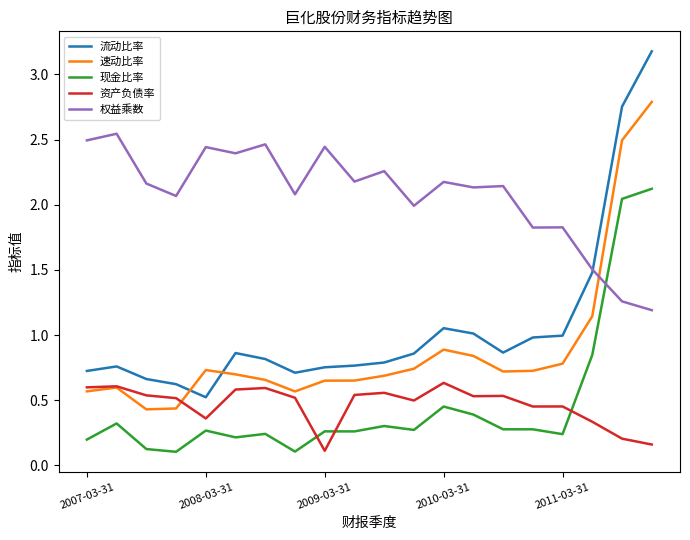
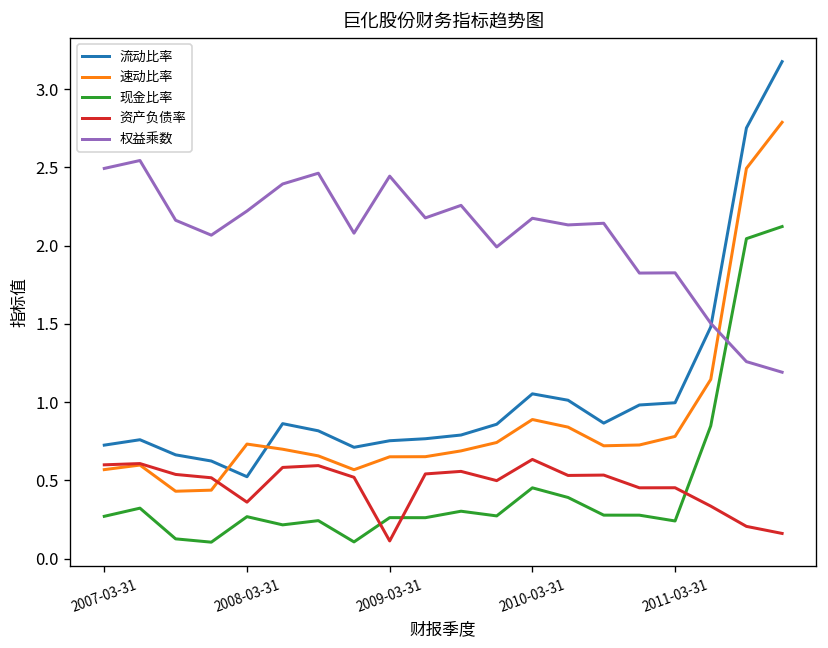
现金比率, 2007-03-31: 0.20 -> 0.27
权益乘数, 2008-03-31: 2.44 -> 2.22
